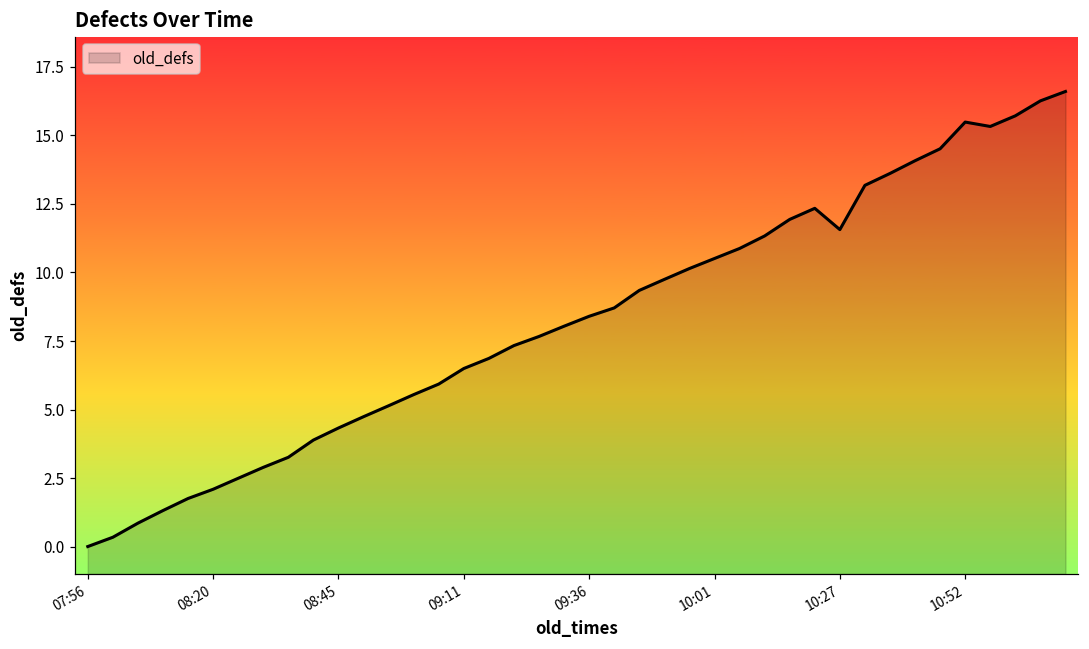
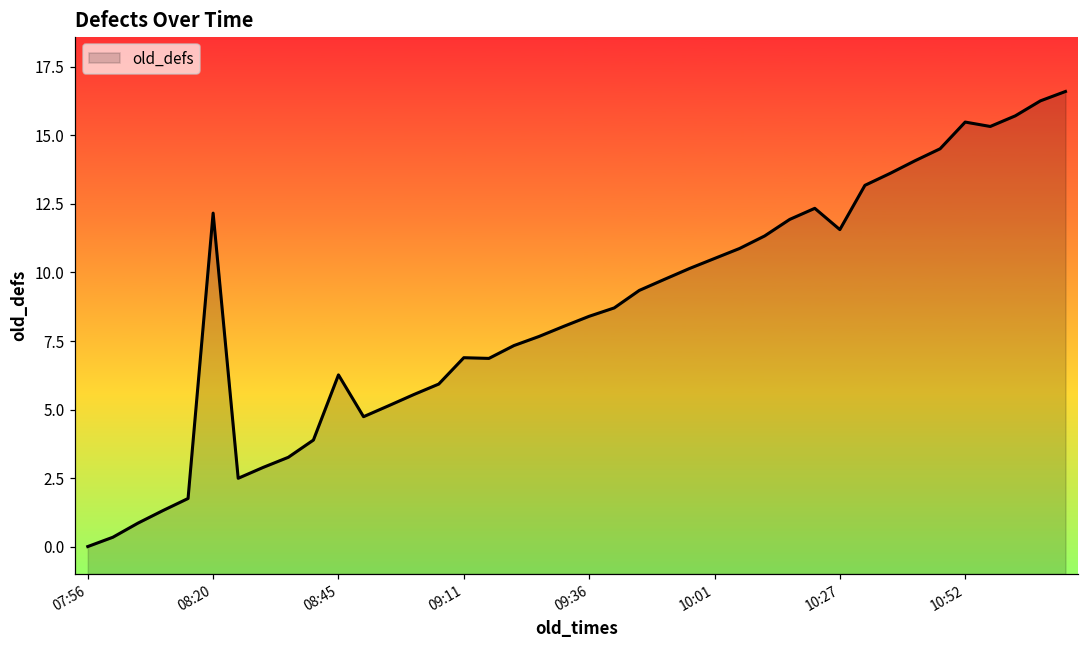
08:20: 2.1 -> 12.2
08:45: 4.3 -> 6.3
09:11: 6.5 -> 6.9
